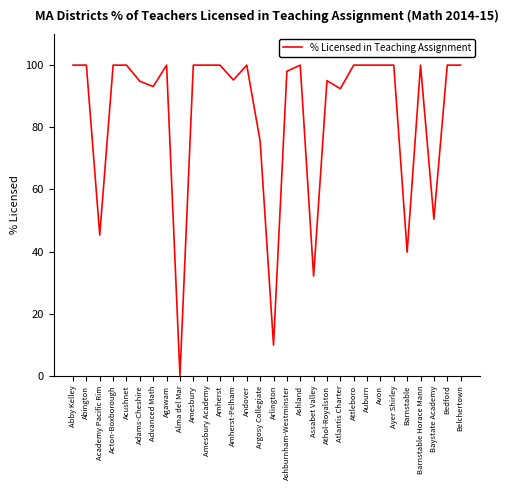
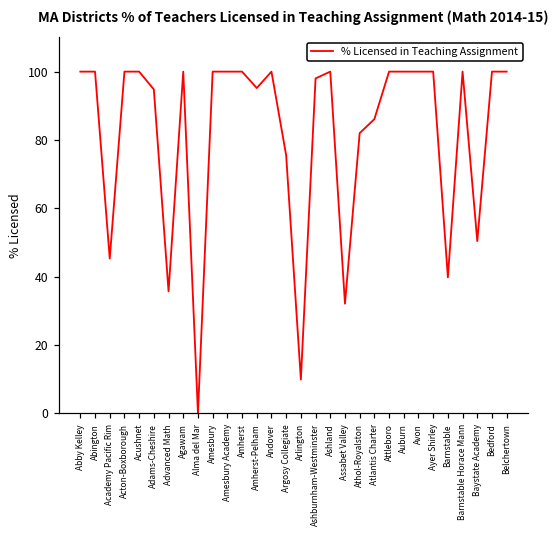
Advanced Math: 93 -> 36
Athol-Royalston: 95 -> 82
Atlantis Charter: 92 -> 86
